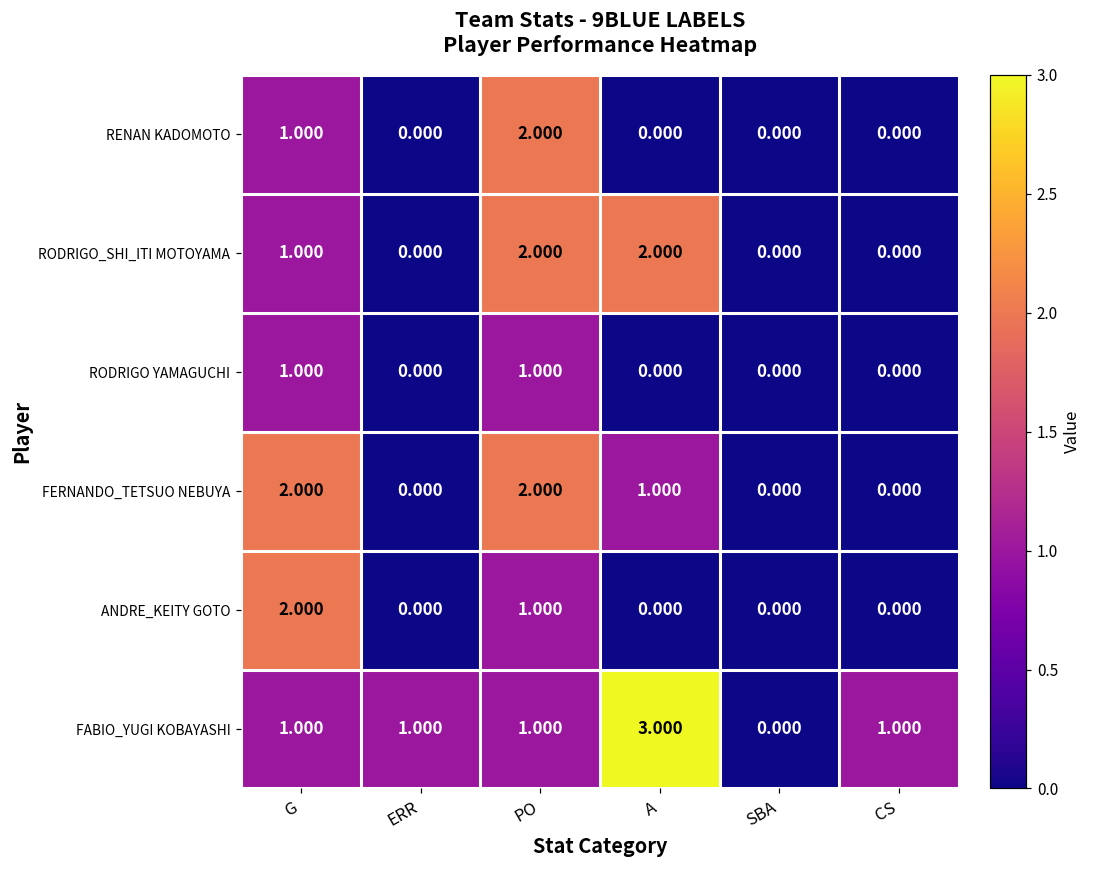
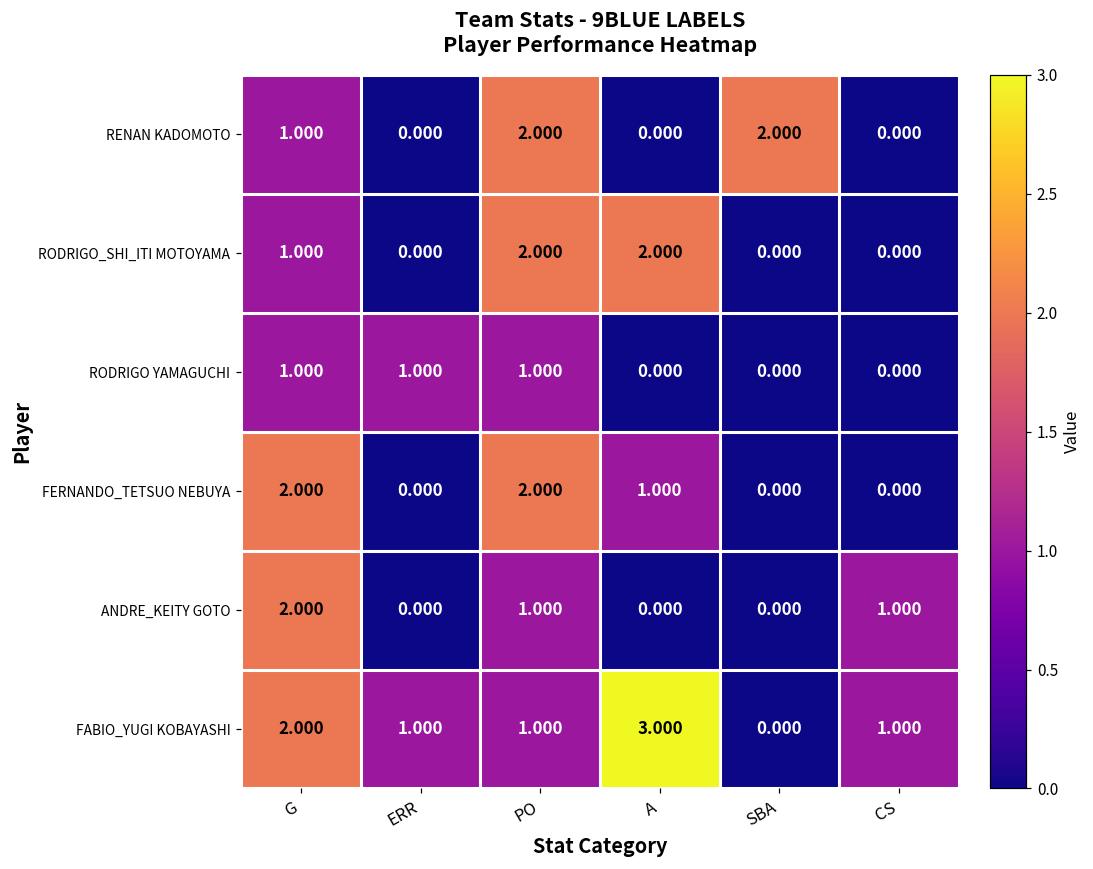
RENAN KADOMOTO, SBA: 0.000 -> 2.000
RODRIGO YAMAGUCHI, ERR: 0.000 -> 1.000
ANDRE_KEITY GOTO, CS: 0.000 -> 1.000
FABIO_YUGI KOBAYASHI, G: 1.000 -> 2.000
